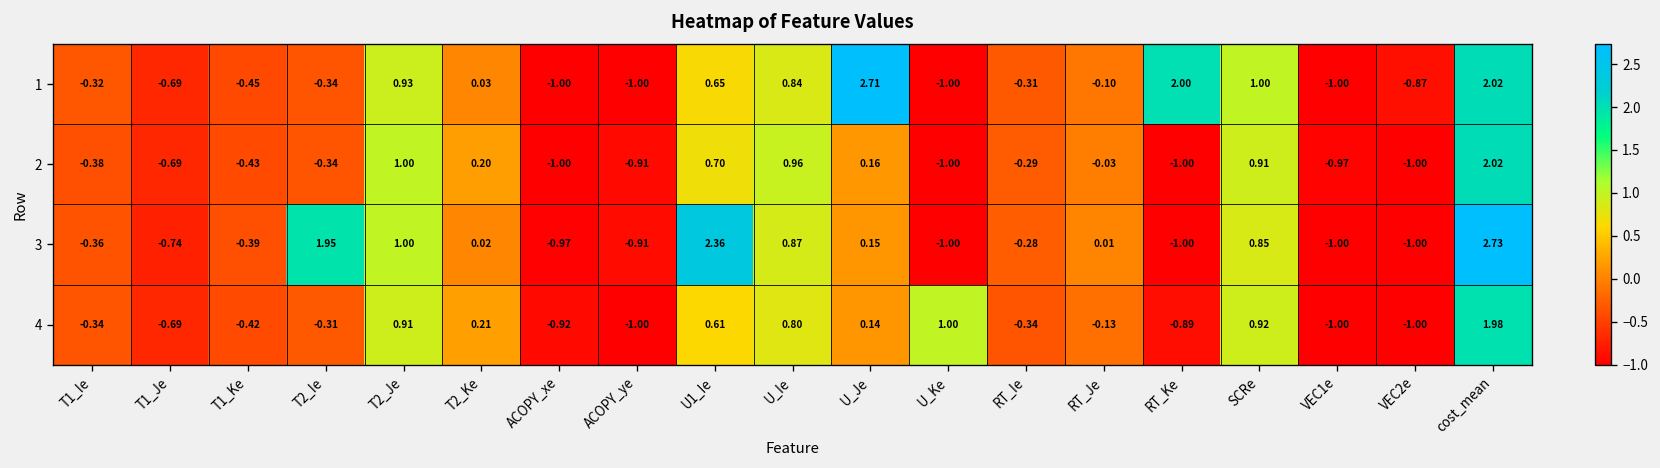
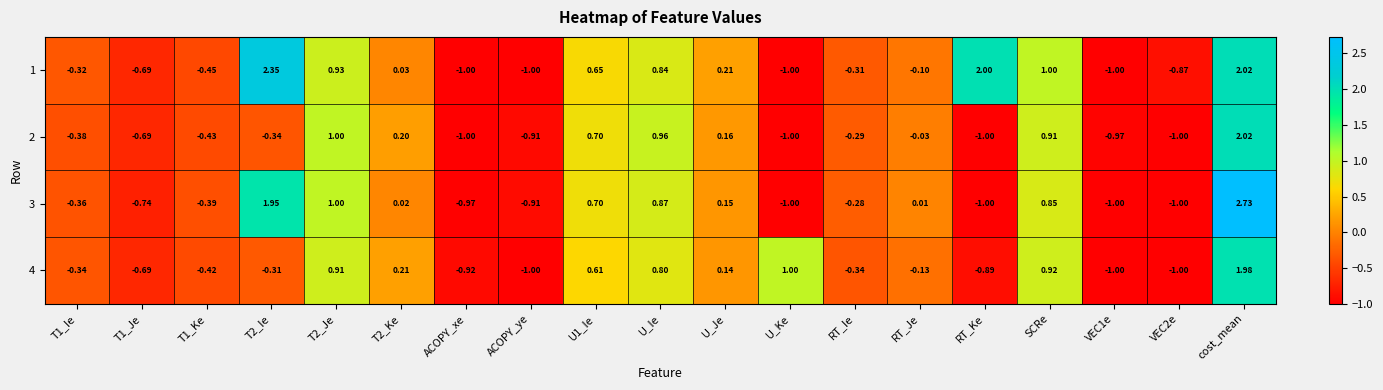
1, T2_Ie: -0.34 -> 2.35
1, U_Je: 2.71 -> 0.21
3, U1_Ie: 2.36 -> 0.70
